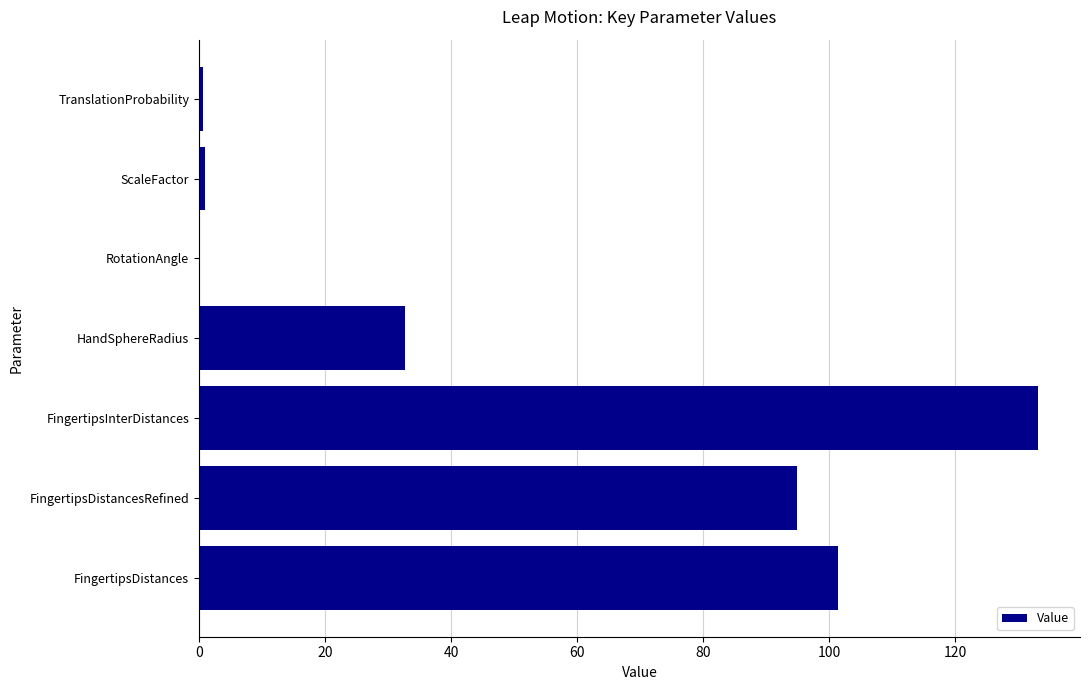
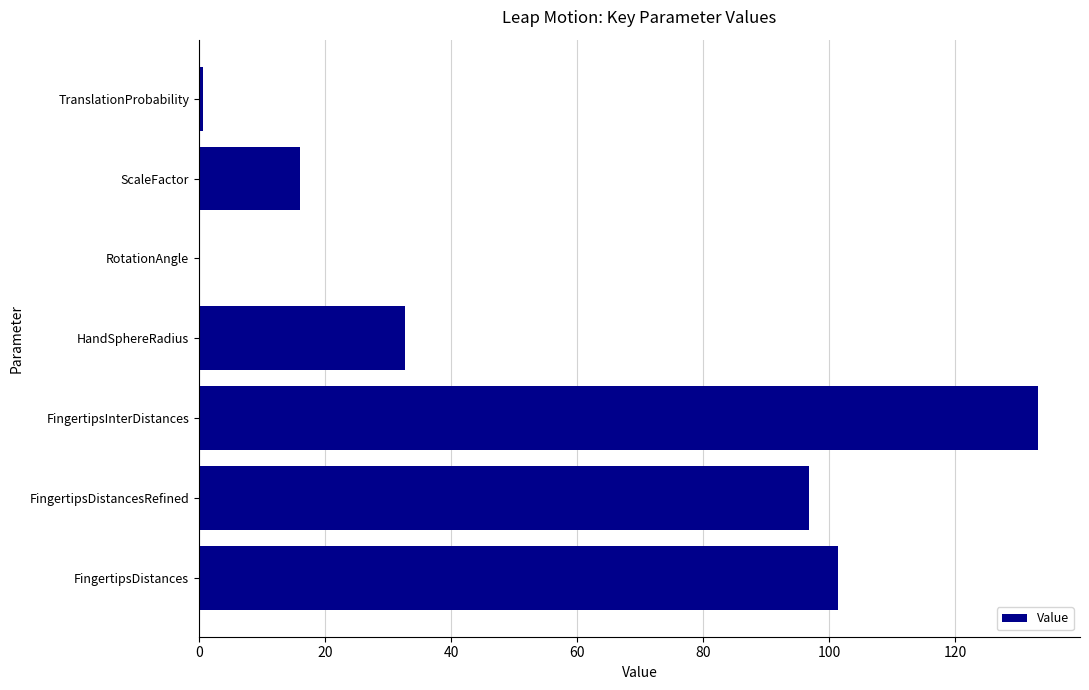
ScaleFactor: 1 -> 16
FingertipsDistancesRefined: 95 -> 97
